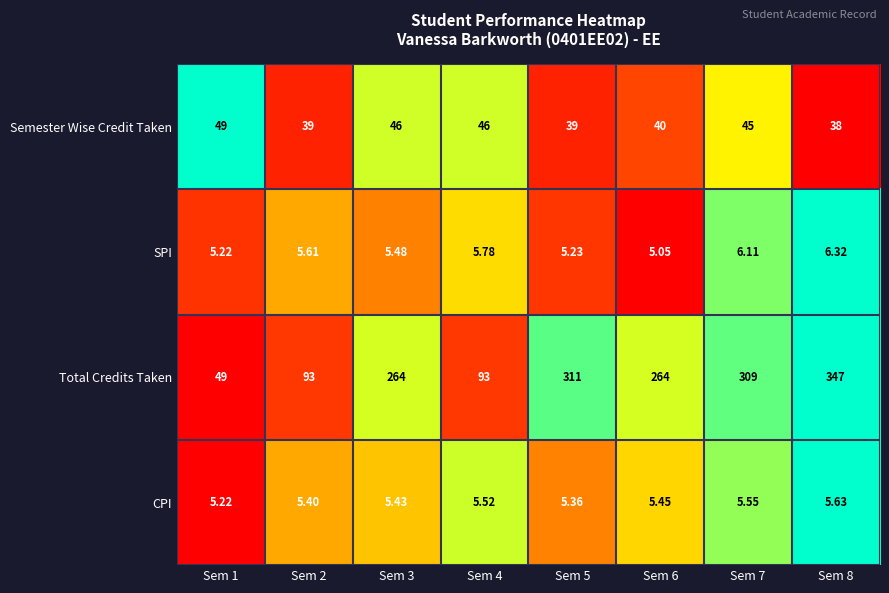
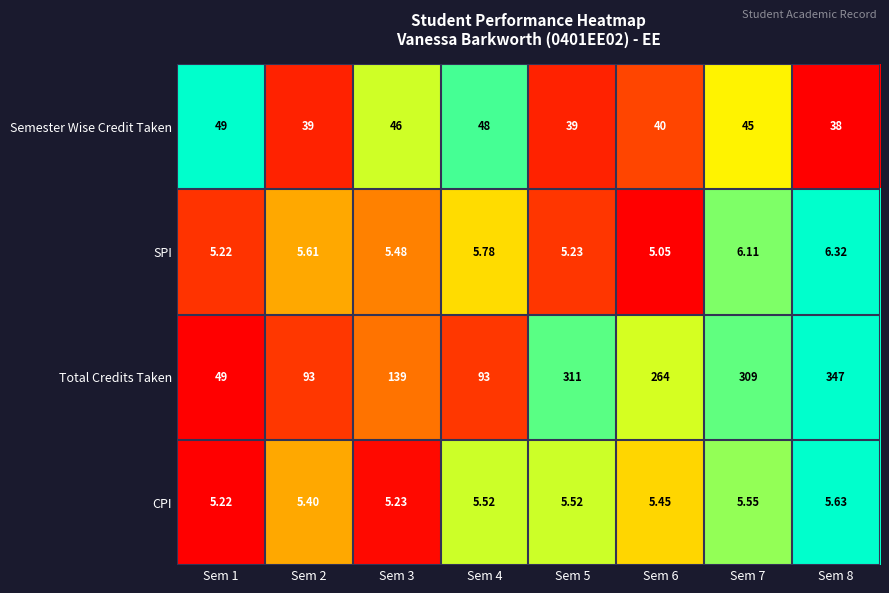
Semester Wise Credit Taken, Sem 4: 46 -> 48
Total Credits Taken, Sem 3: 264 -> 139
CPI, Sem 3: 5.43 -> 5.23
CPI, Sem 5: 5.36 -> 5.52
